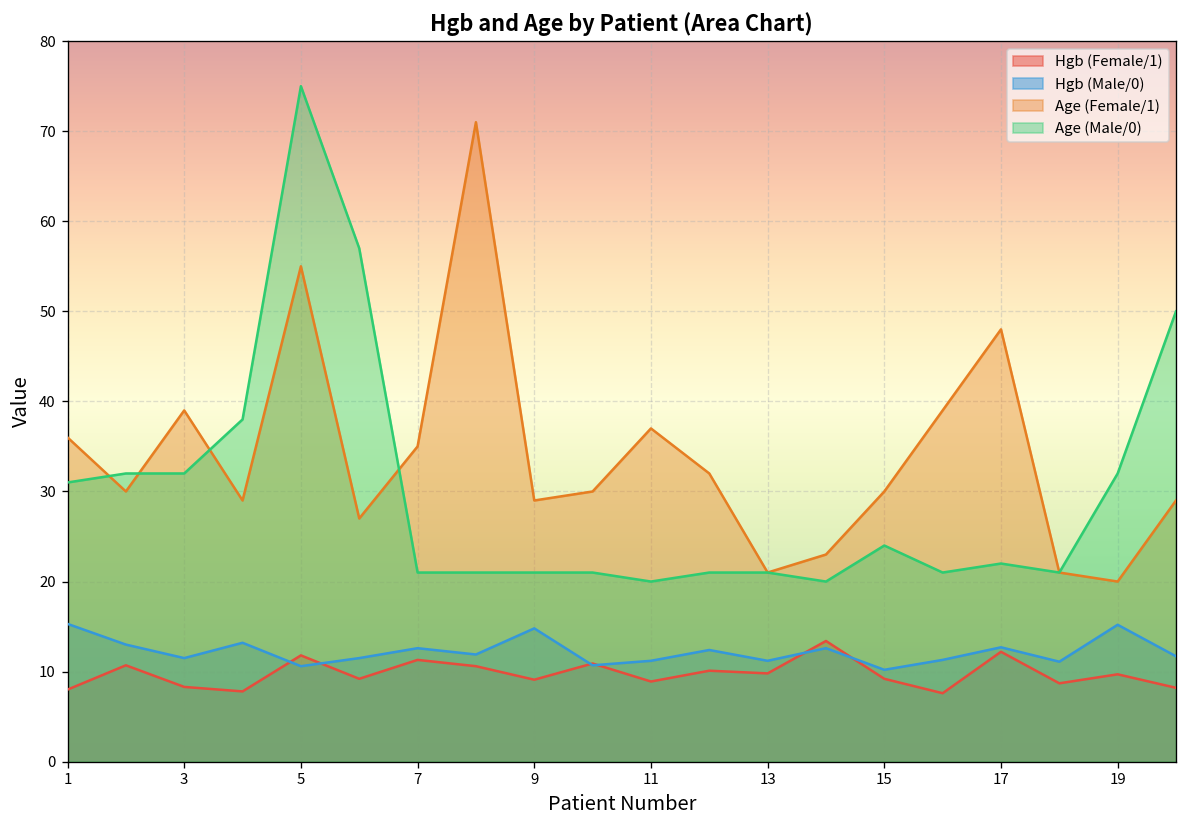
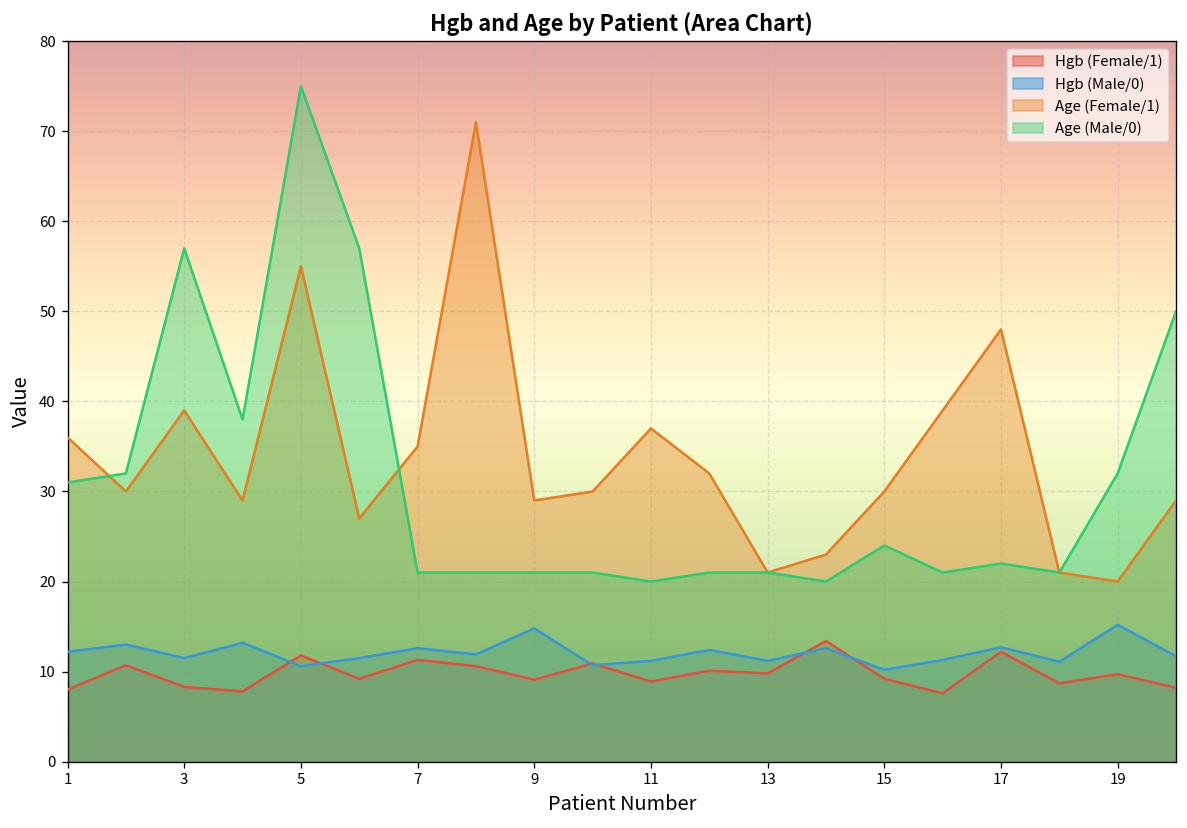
Hgb (Male/0), 1: 15 -> 12
Age (Male/0), 3: 32 -> 57
